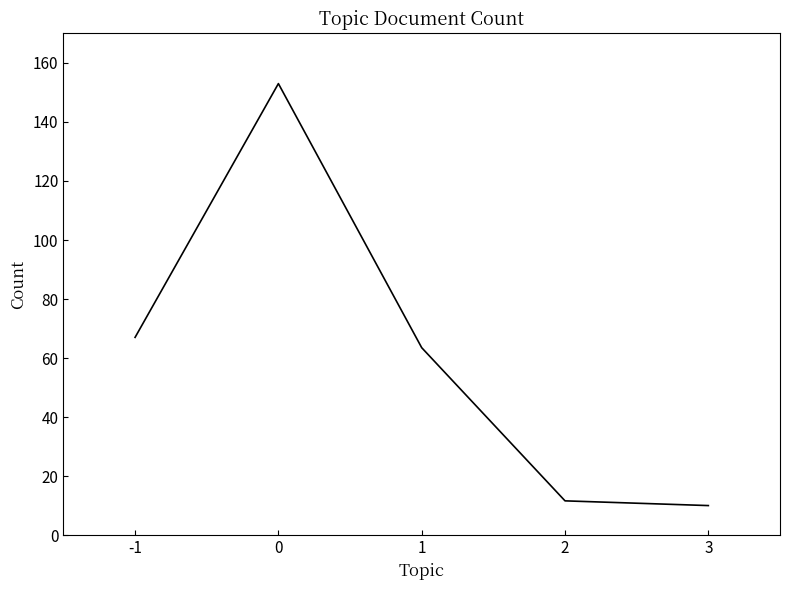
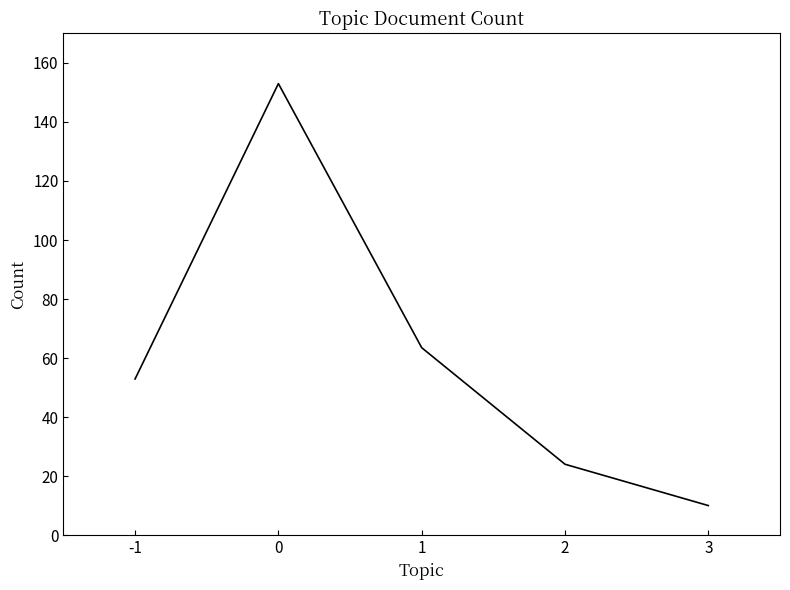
-1: 67 -> 53
2: 12 -> 24
